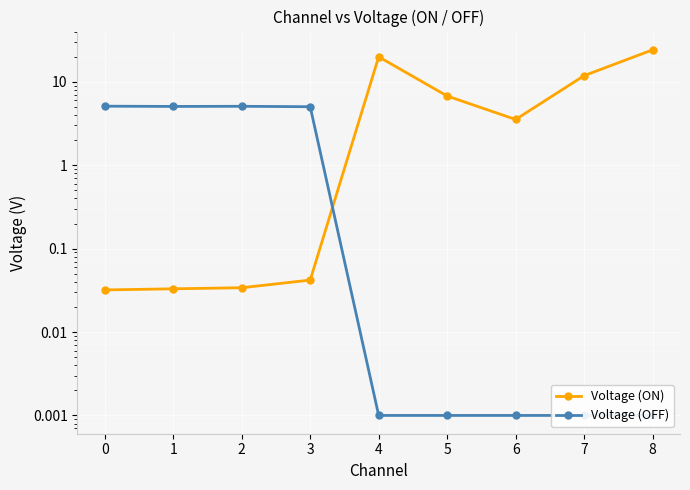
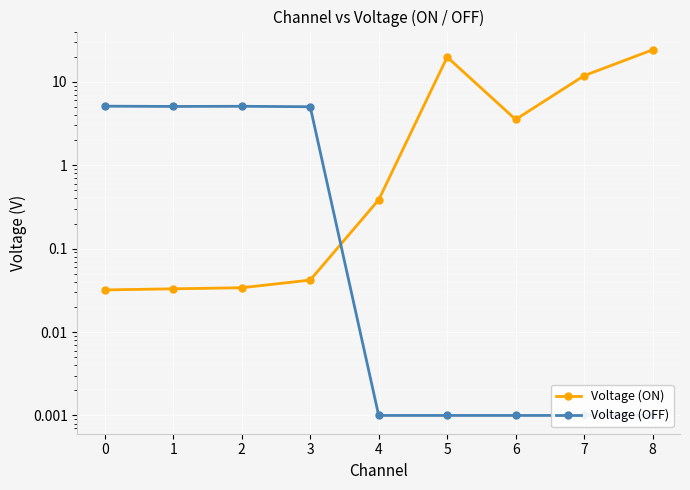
Voltage (ON), 4: 20 -> 0.4
Voltage (ON), 5: 7 -> 20
